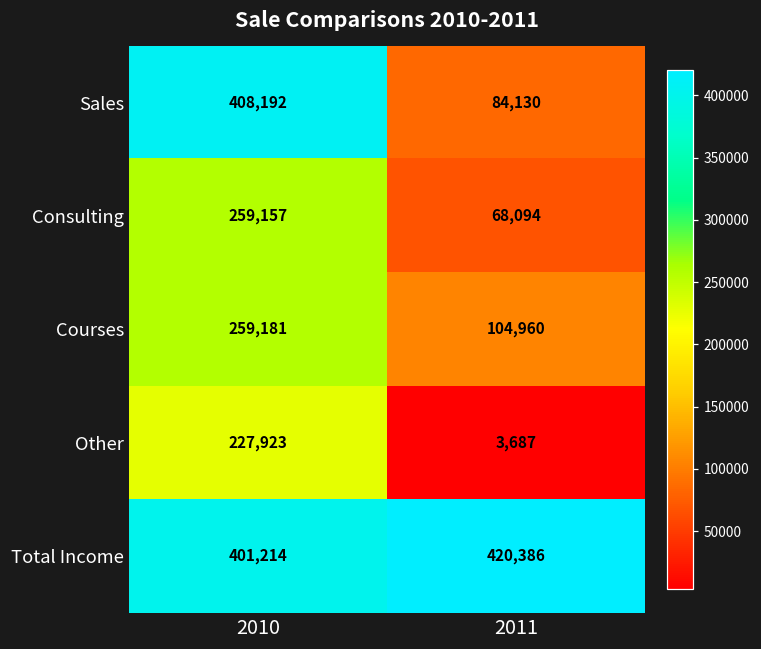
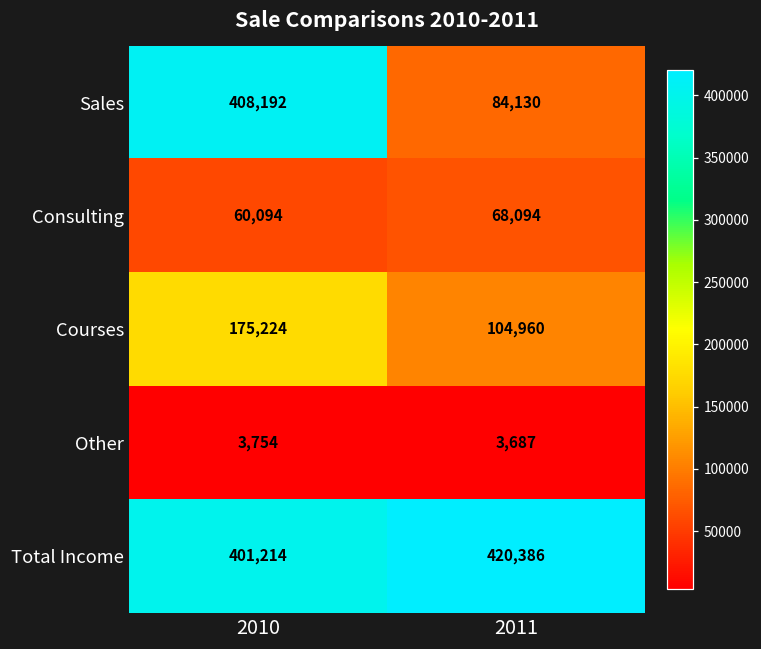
Consulting, 2010: 259,157 -> 60,094
Courses, 2010: 259,181 -> 175,224
Other, 2010: 227,923 -> 3,754
